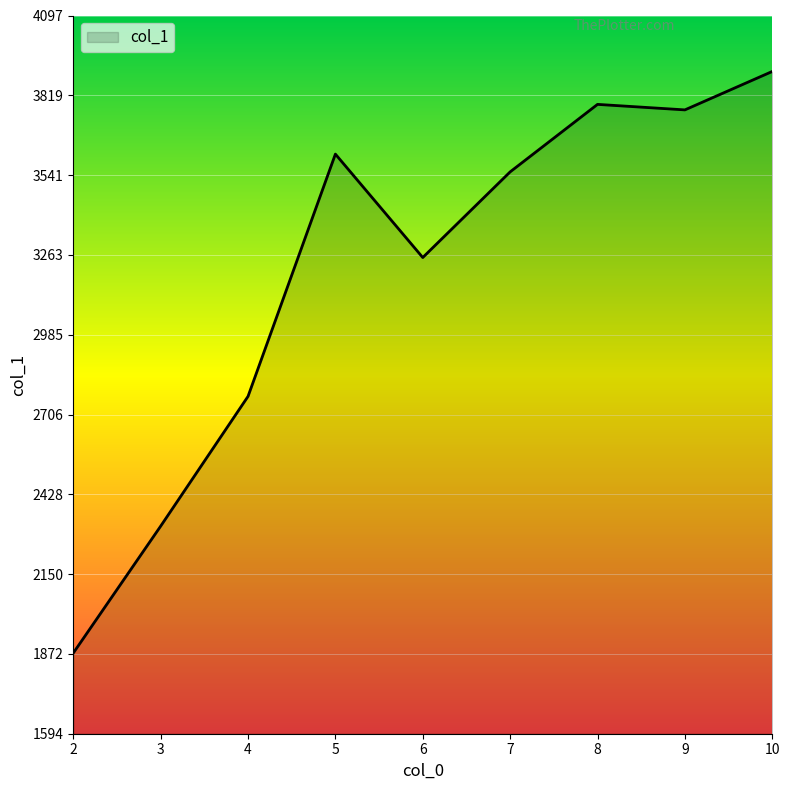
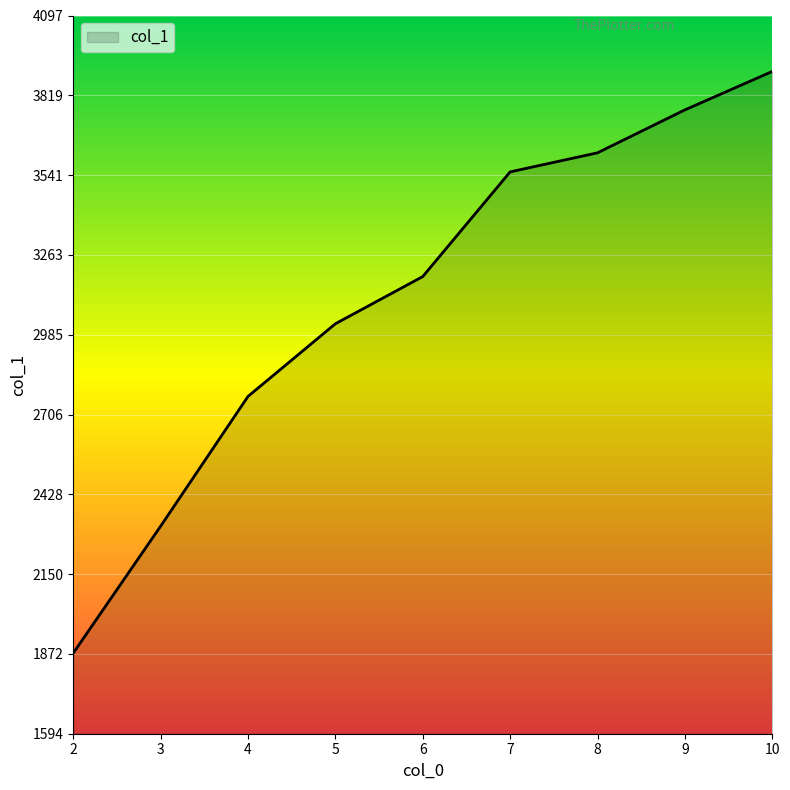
5: 3610 -> 3020
6: 3250 -> 3190
8: 3790 -> 3620
